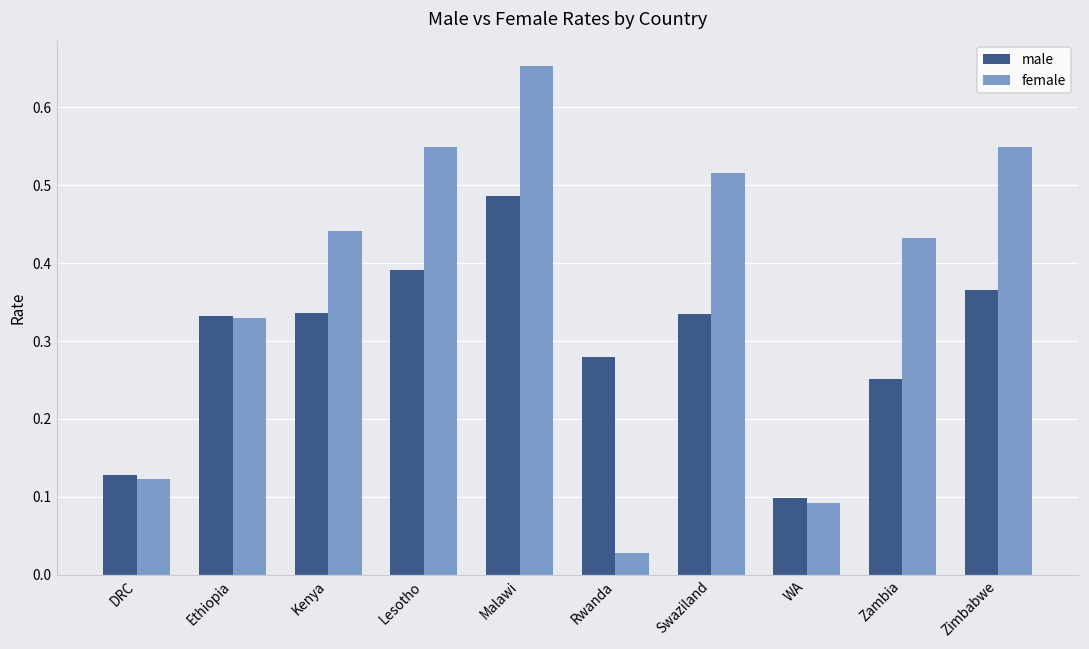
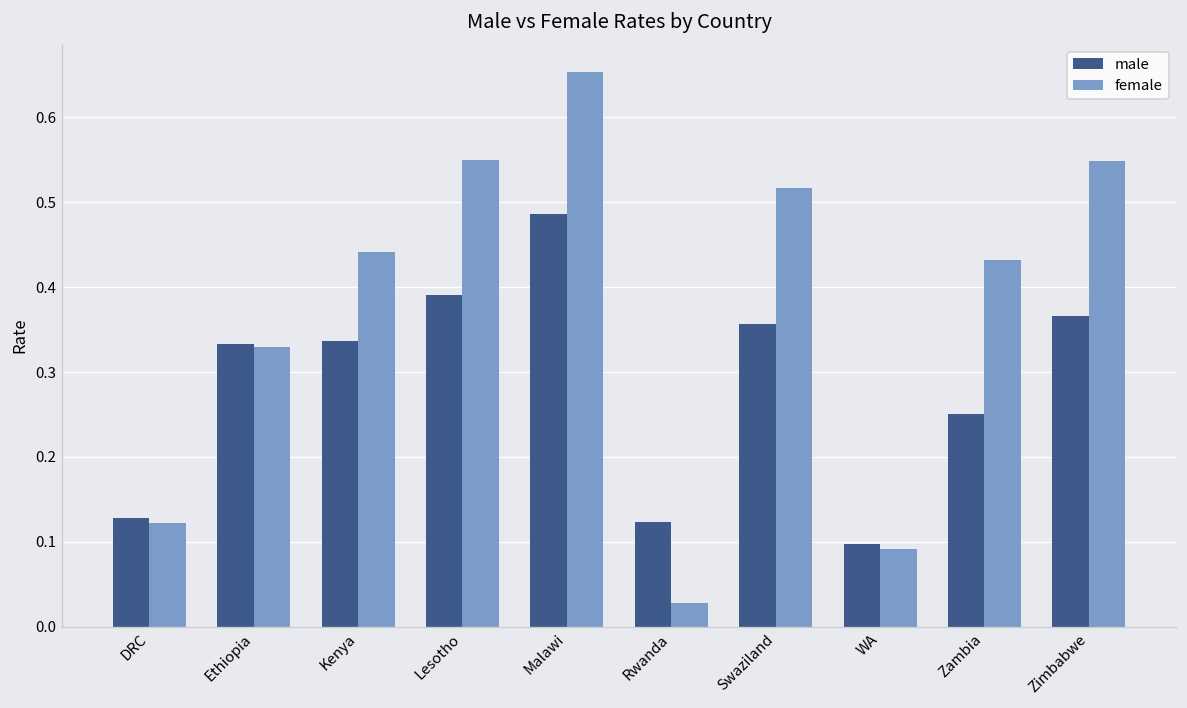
male, Rwanda: 0.28 -> 0.12
male, Swaziland: 0.33 -> 0.36
